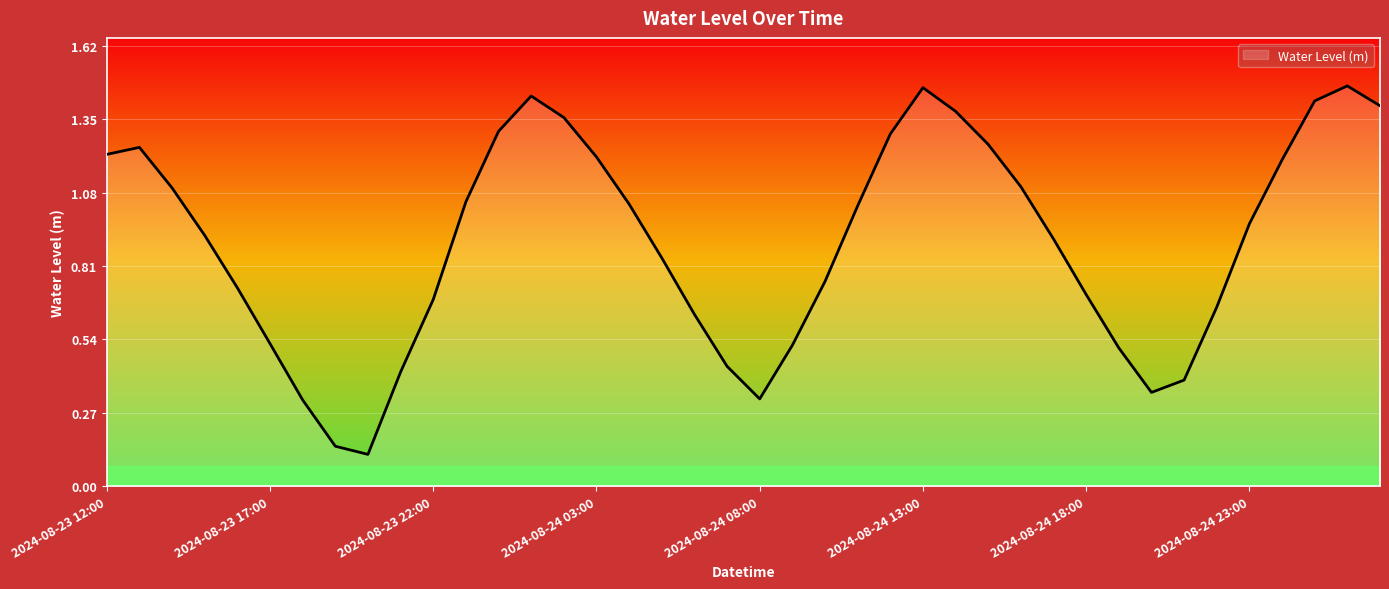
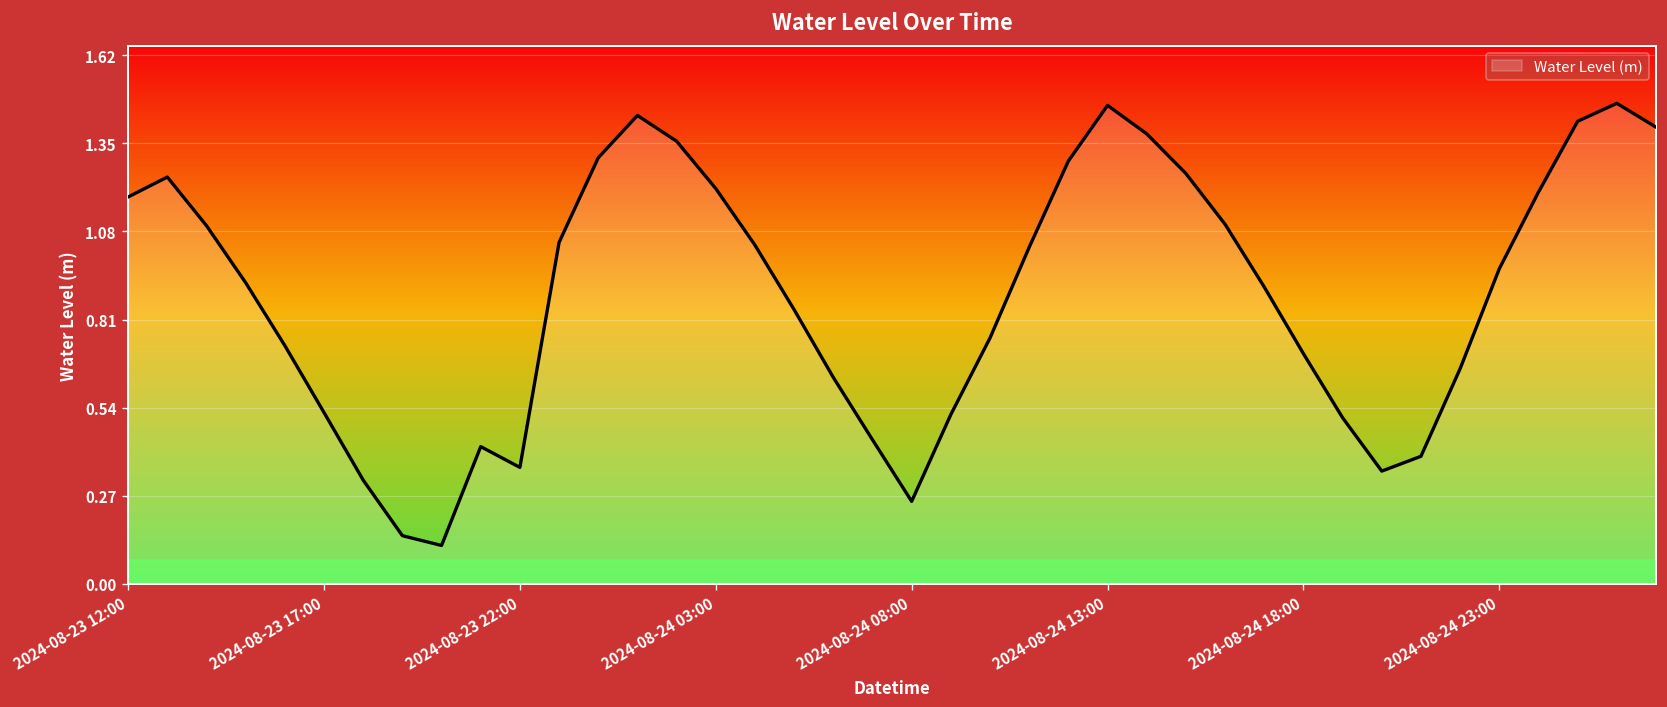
2024-08-23 12:00: 1.22 -> 1.18
2024-08-23 22:00: 0.69 -> 0.36
2024-08-24 08:00: 0.32 -> 0.25
